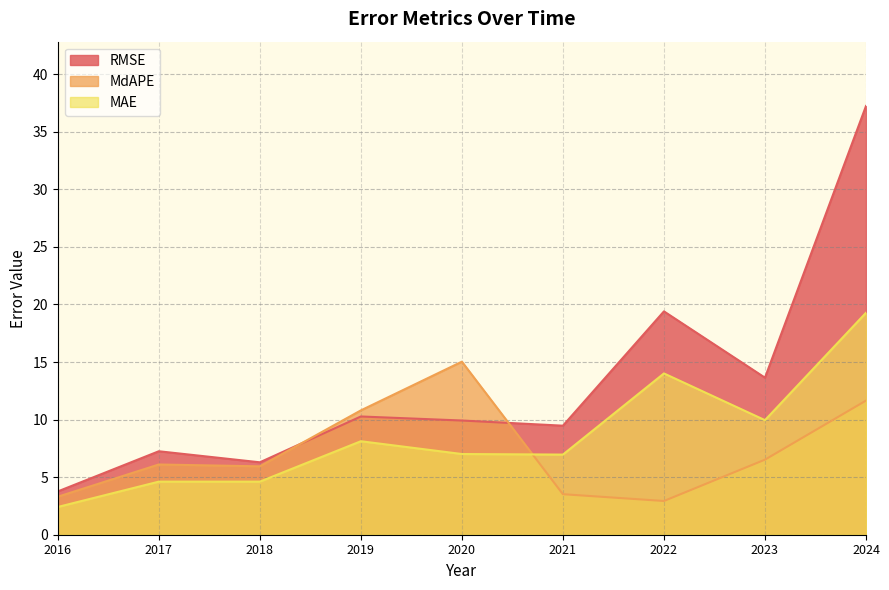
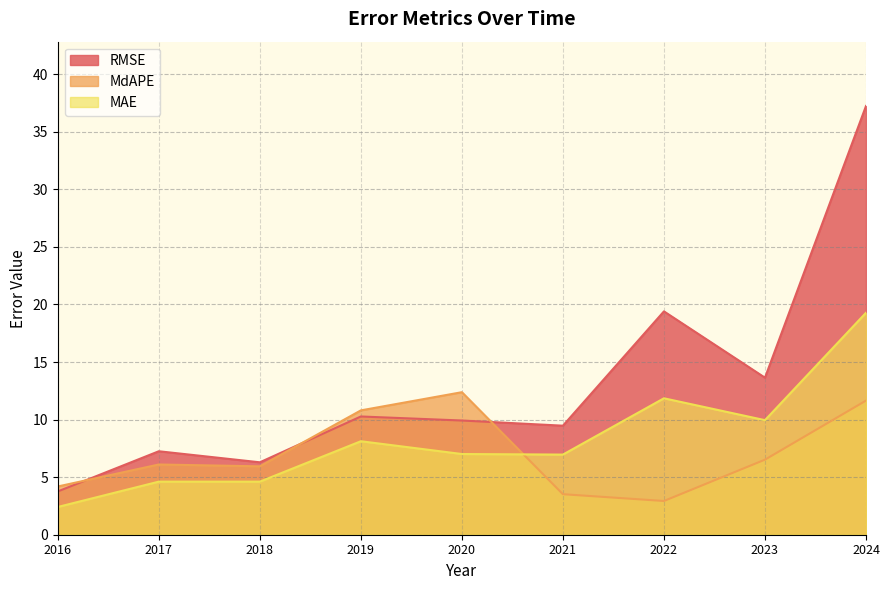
MdAPE, 2016: 3.3 -> 4.2
MdAPE, 2020: 15.0 -> 12.4
MAE, 2022: 14.0 -> 11.9
